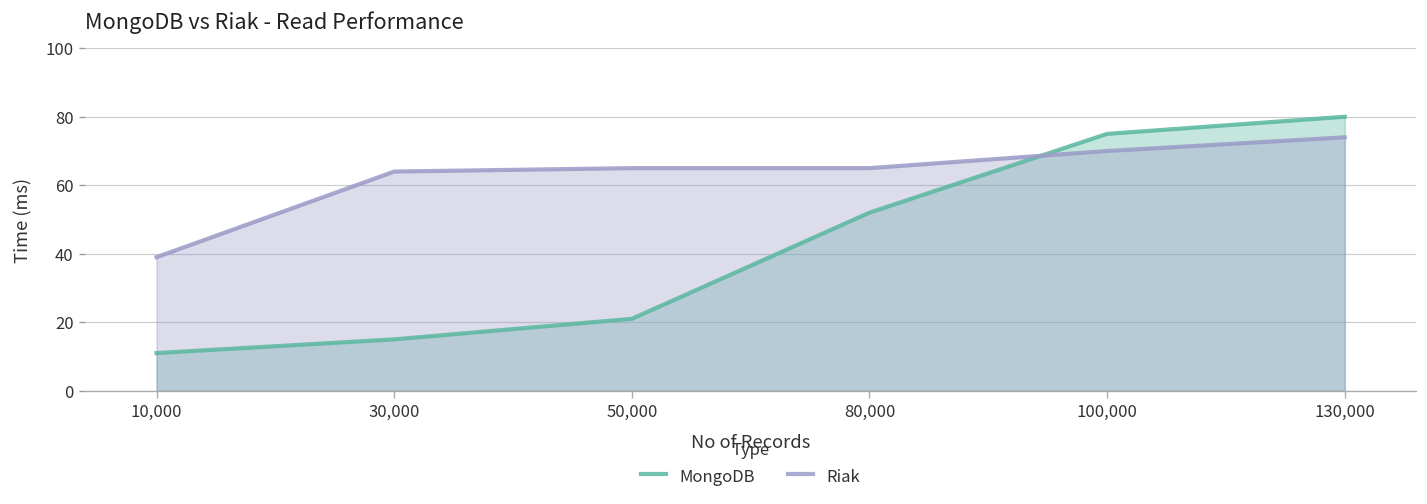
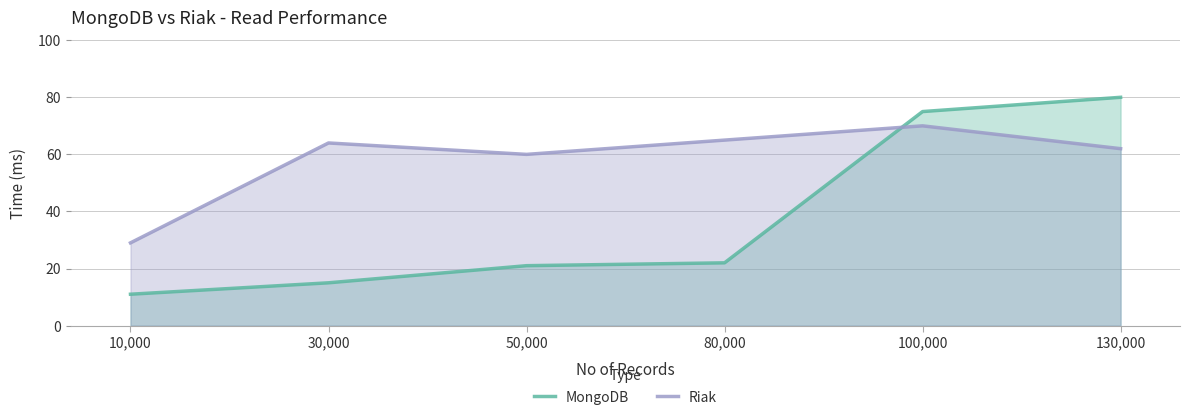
Riak, 10,000: 39 -> 29
Riak, 50,000: 65 -> 60
MongoDB, 80,000: 52 -> 22
Riak, 130,000: 74 -> 62
